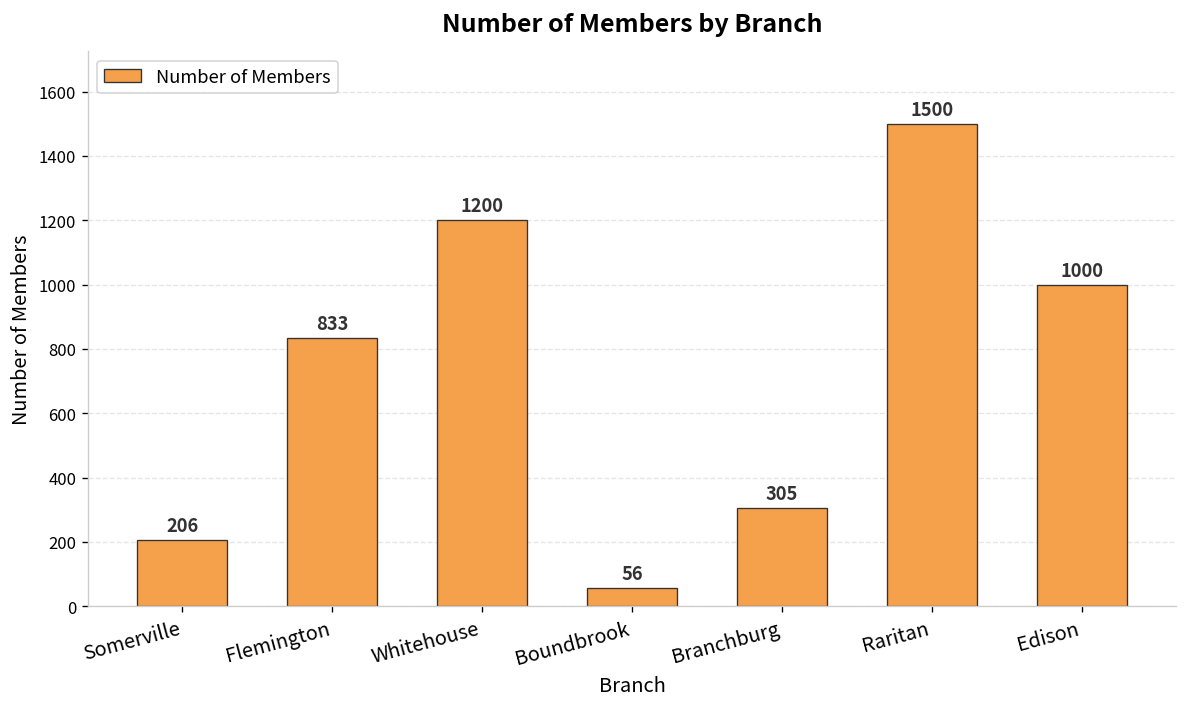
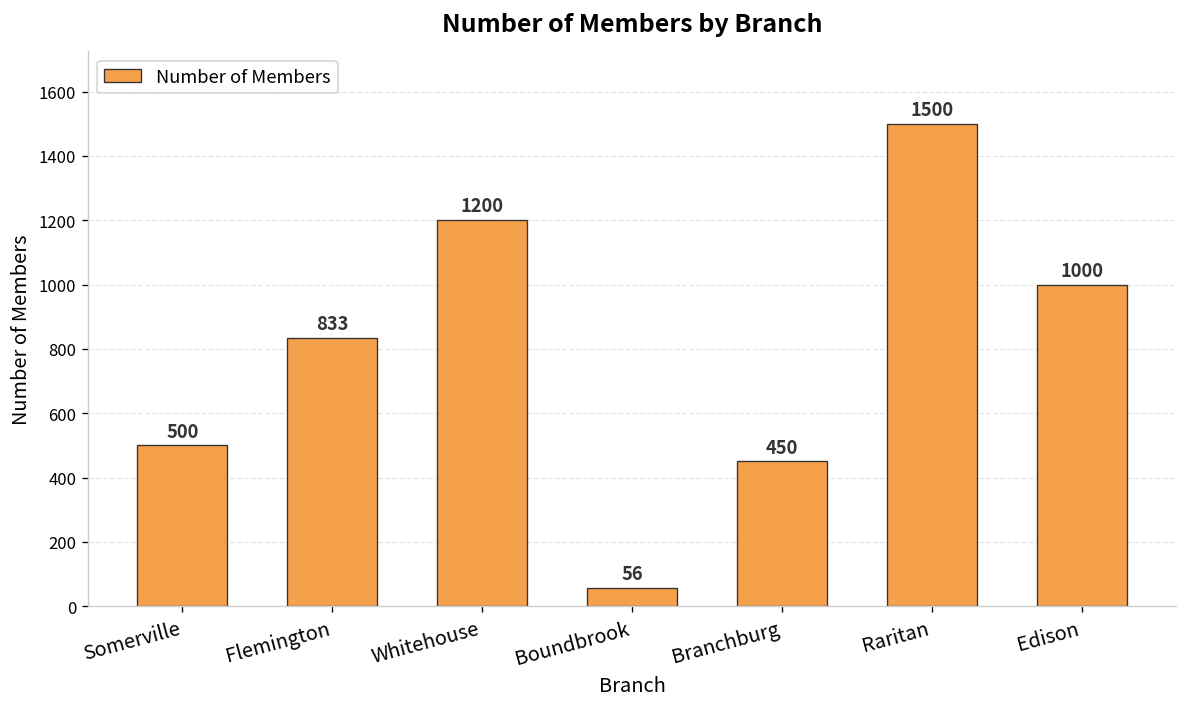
Somerville: 206 -> 500
Branchburg: 305 -> 450
